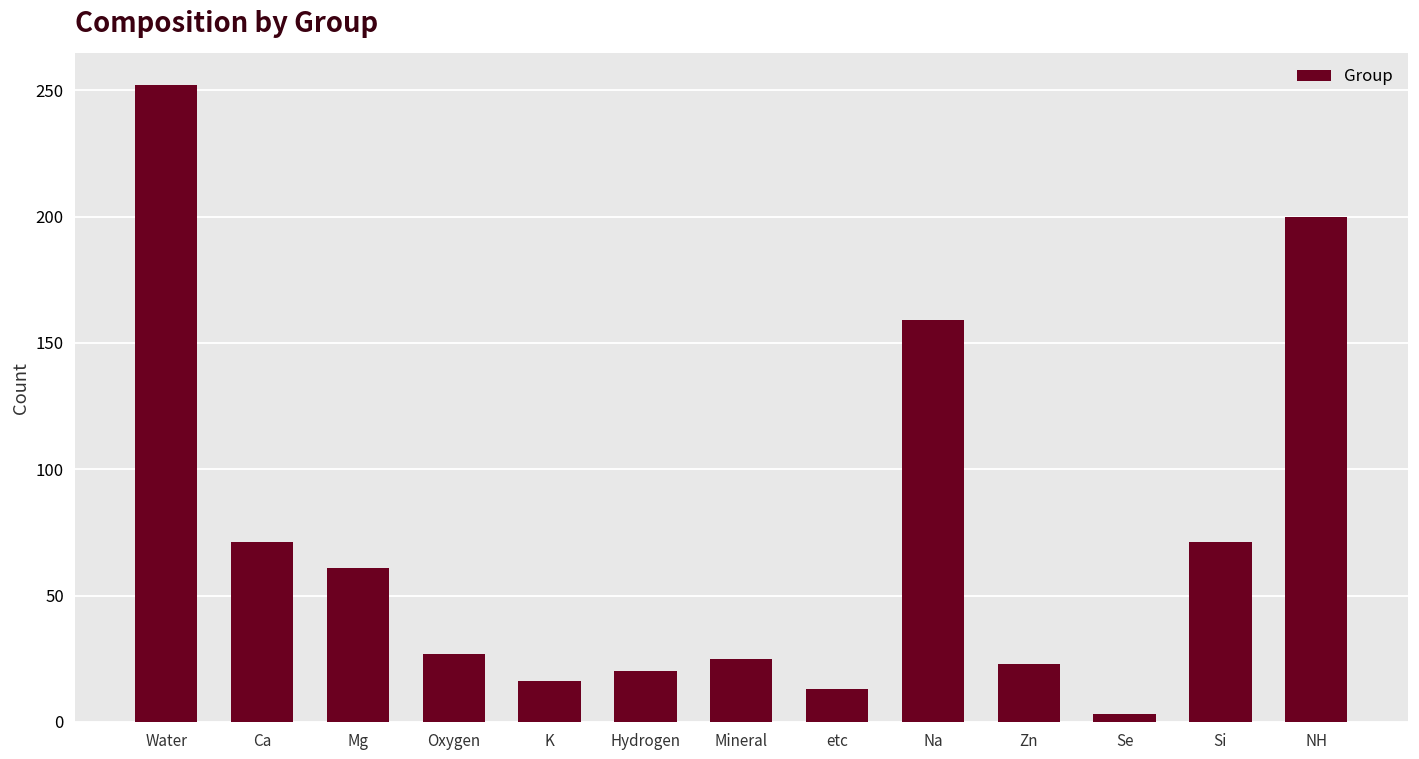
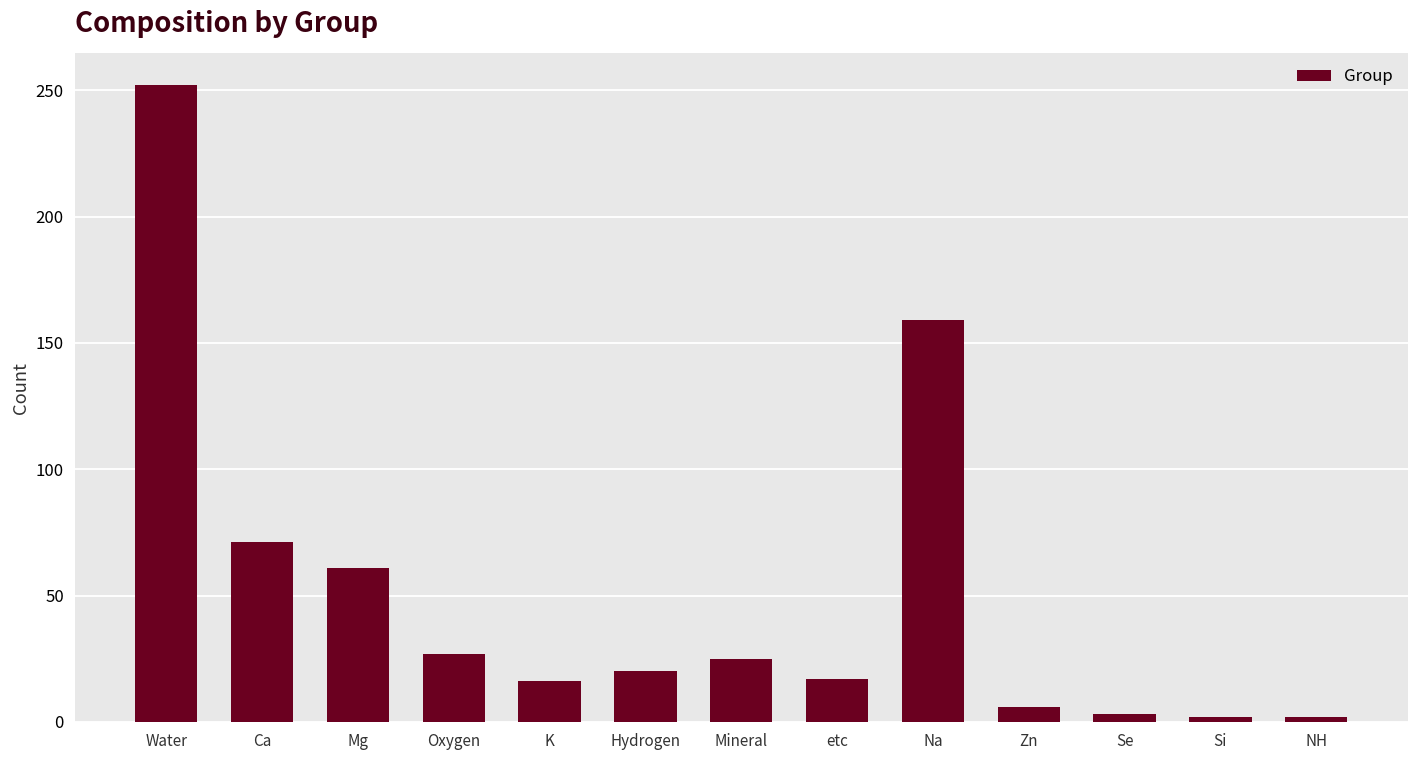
etc: 13 -> 17
Zn: 23 -> 6
Si: 71 -> 2
NH: 200 -> 2
